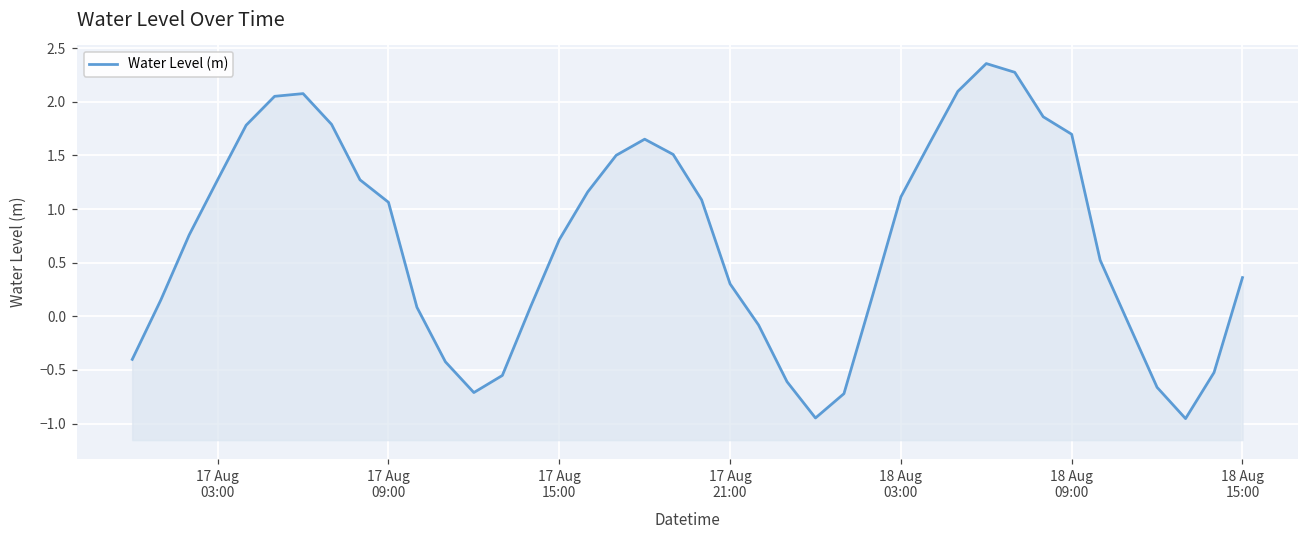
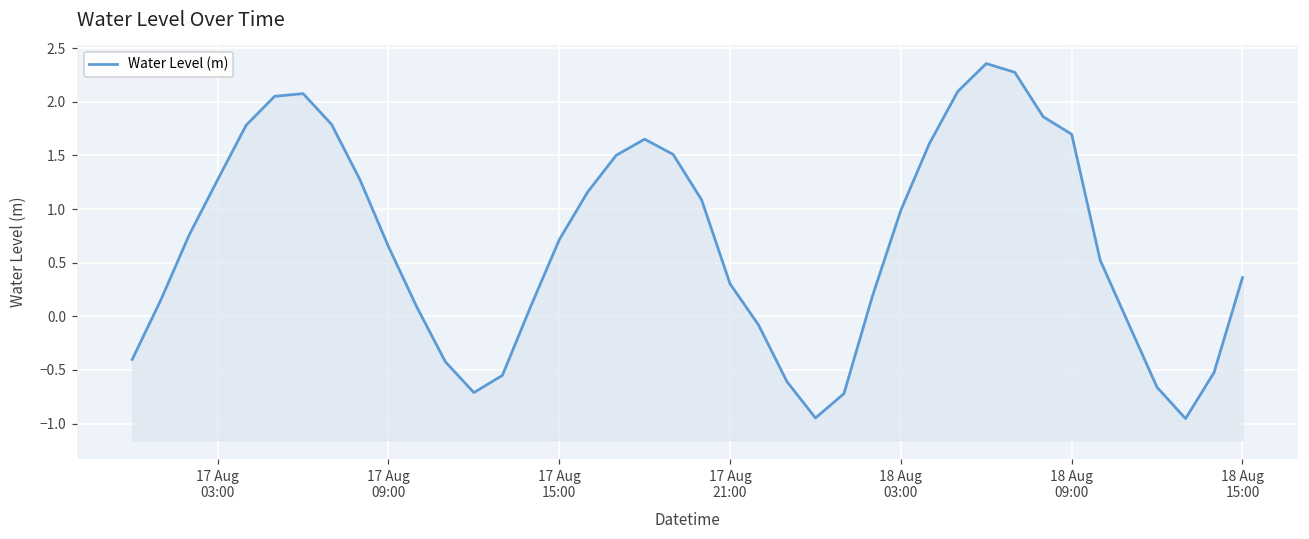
17 Aug 09:00: 1.1 -> 0.6
18 Aug 03:00: 1.1 -> 1.0
